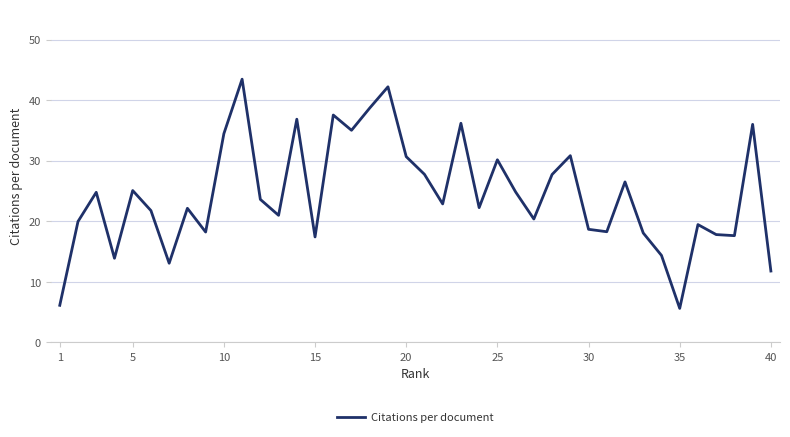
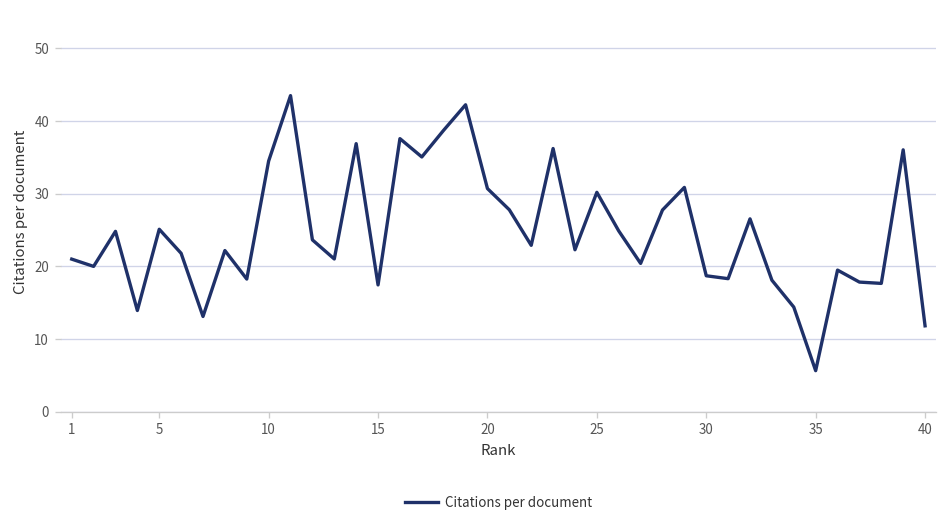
1: 6 -> 21
